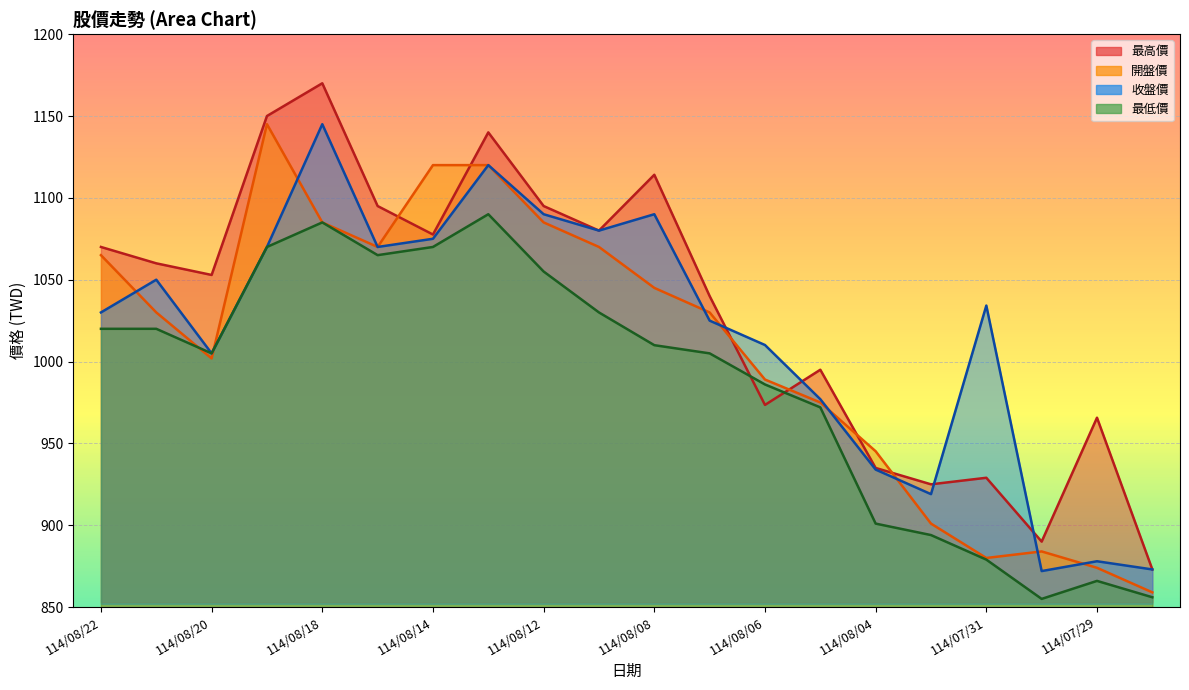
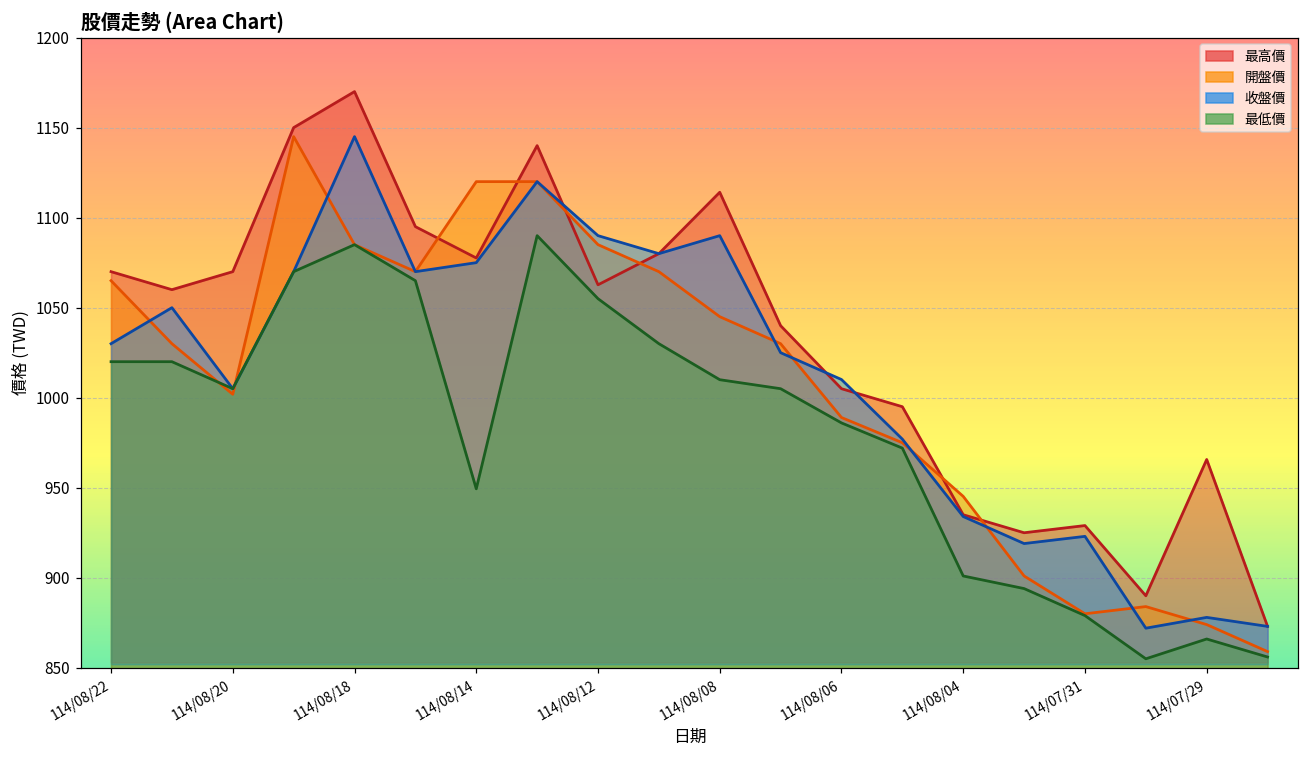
最高價, 114/08/20: 1053 -> 1070
最低價, 114/08/14: 1070 -> 949
最高價, 114/08/12: 1095 -> 1063
最高價, 114/08/06: 974 -> 1005
收盤價, 114/07/31: 1034 -> 923
